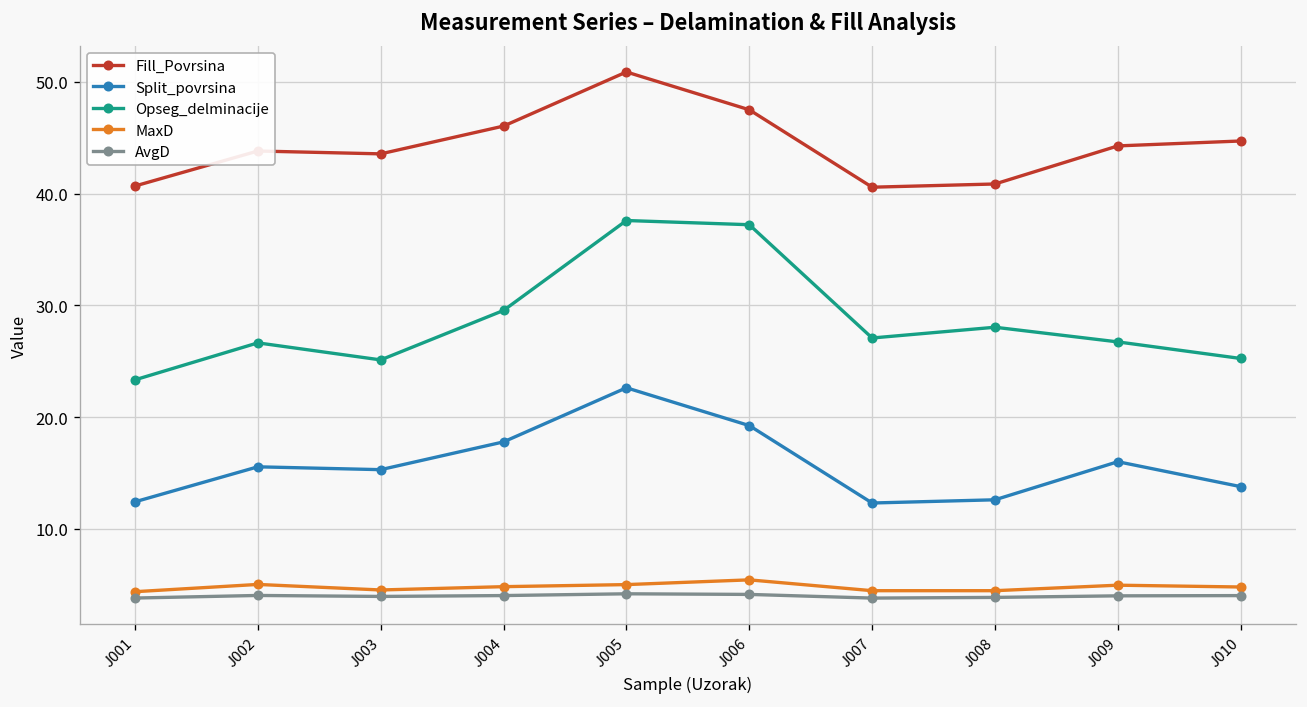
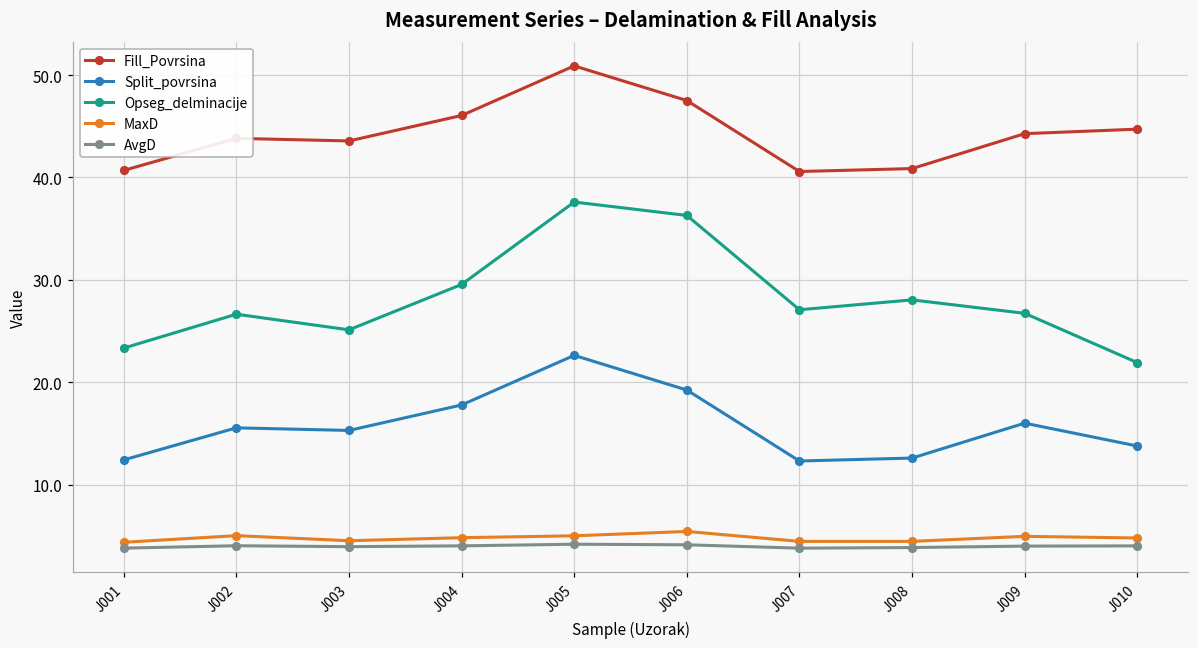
Opseg_delminacije, J006: 37 -> 36
Opseg_delminacije, J010: 25 -> 22
